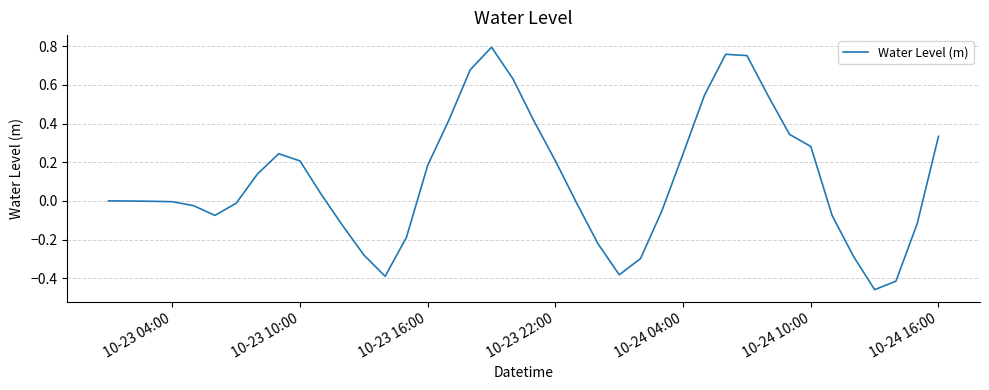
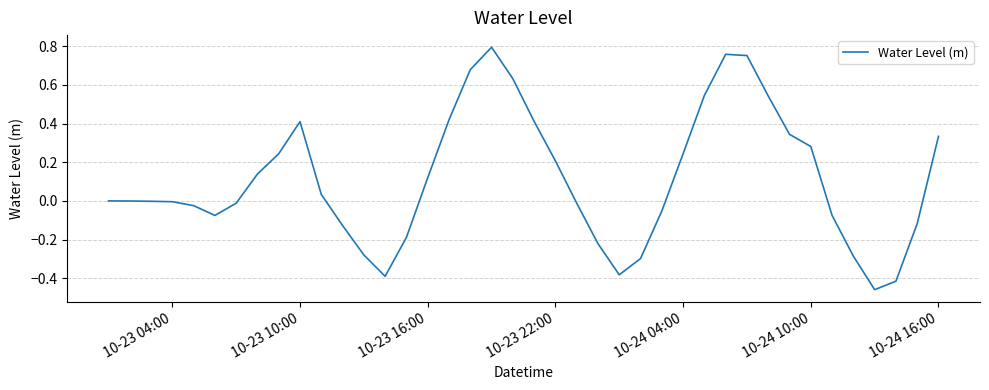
10-23 10:00: 0.21 -> 0.41
10-23 16:00: 0.18 -> 0.12
